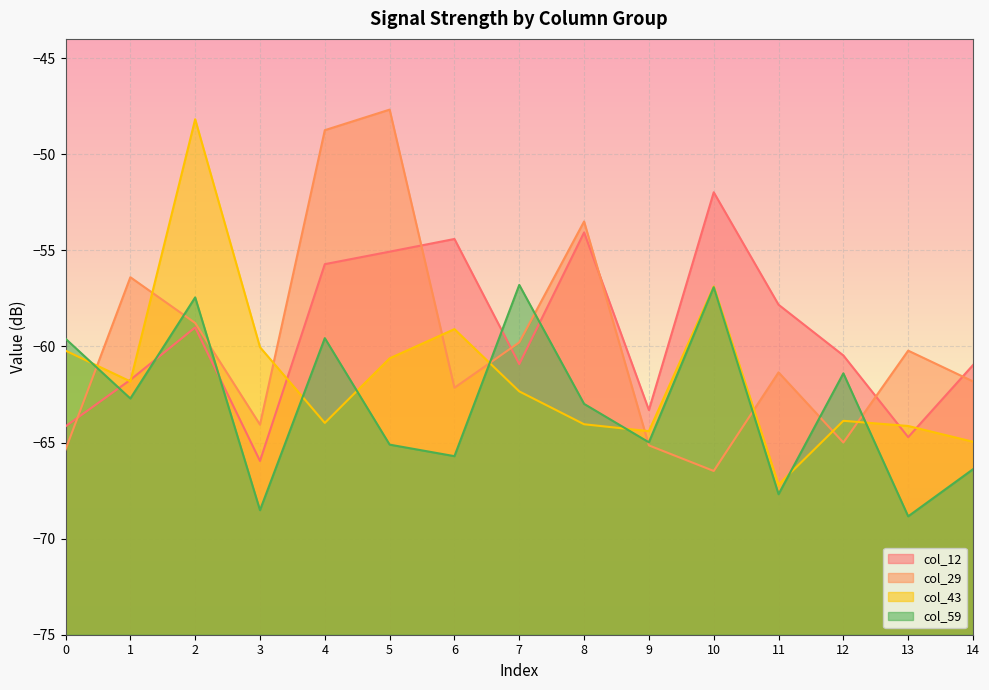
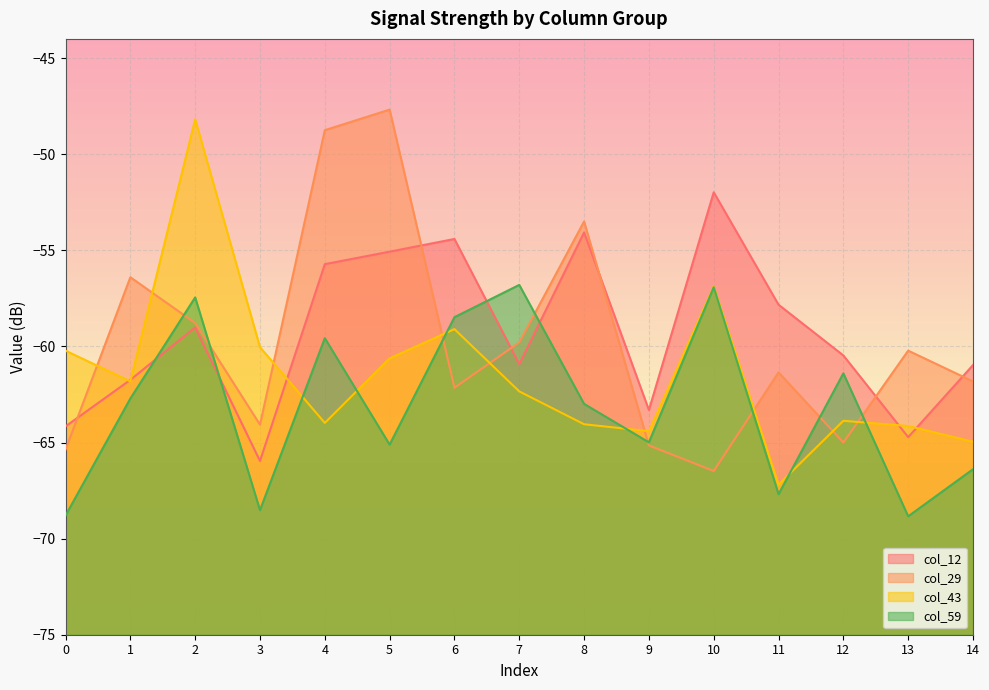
col_59, 0: -59.6 -> -68.8
col_59, 6: -65.7 -> -58.5
